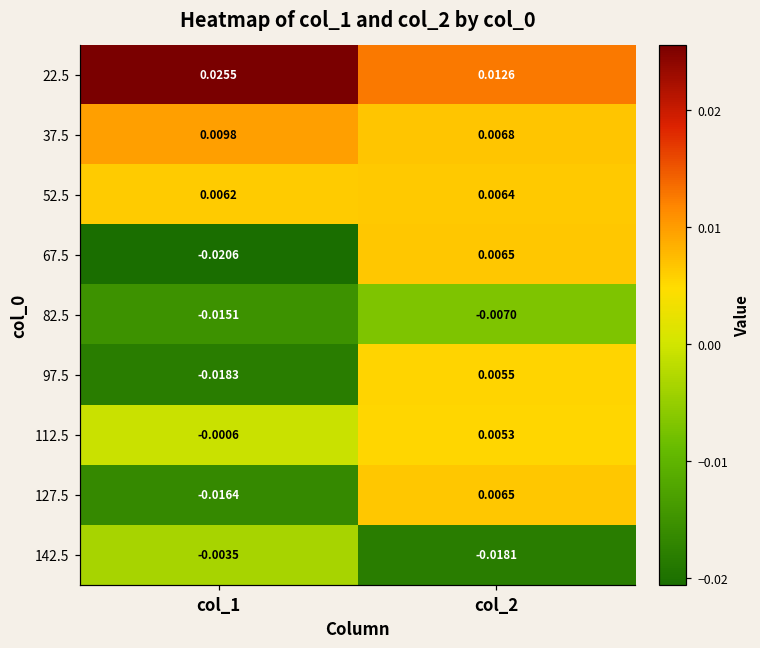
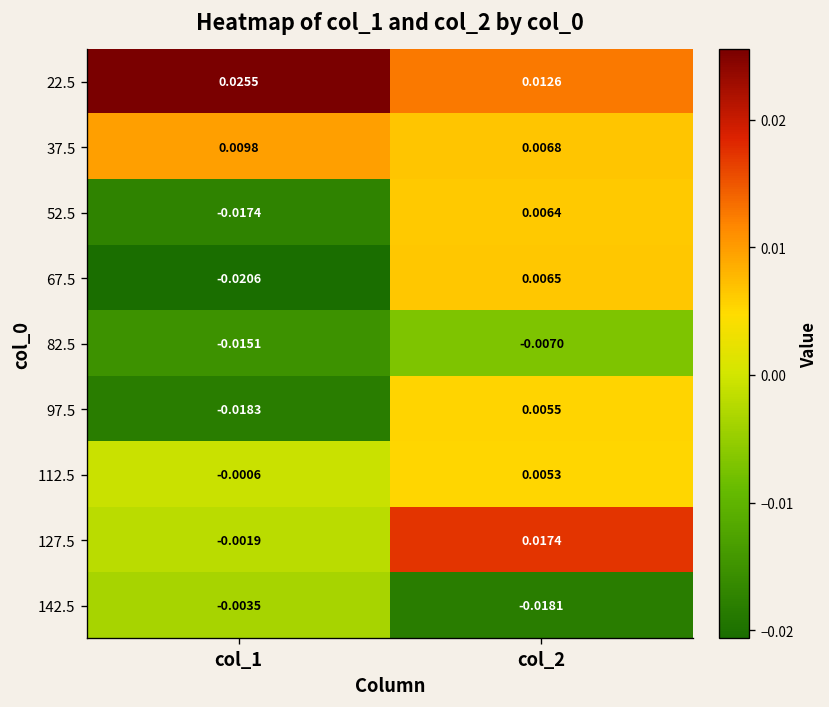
52.5, col_1: 0.0062 -> -0.0174
127.5, col_1: -0.0164 -> -0.0019
127.5, col_2: 0.0065 -> 0.0174
